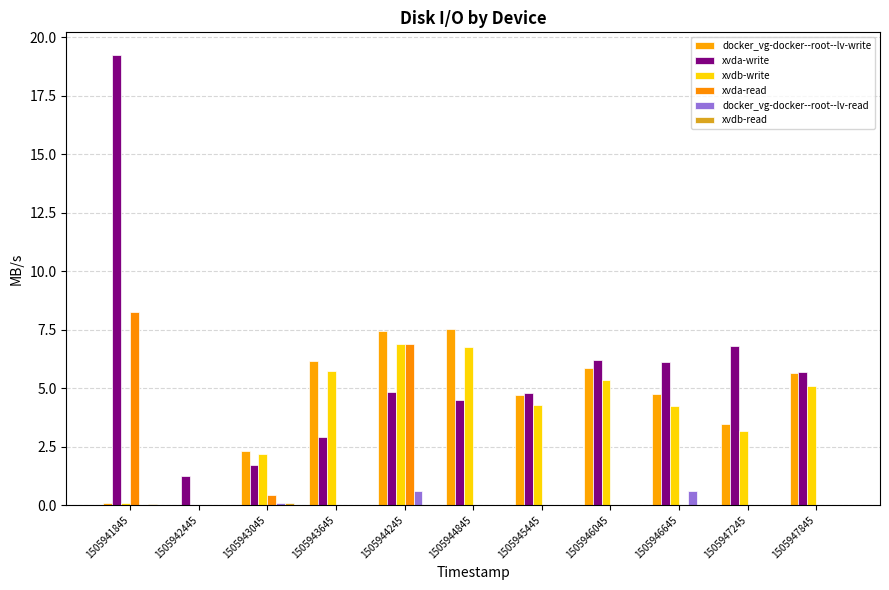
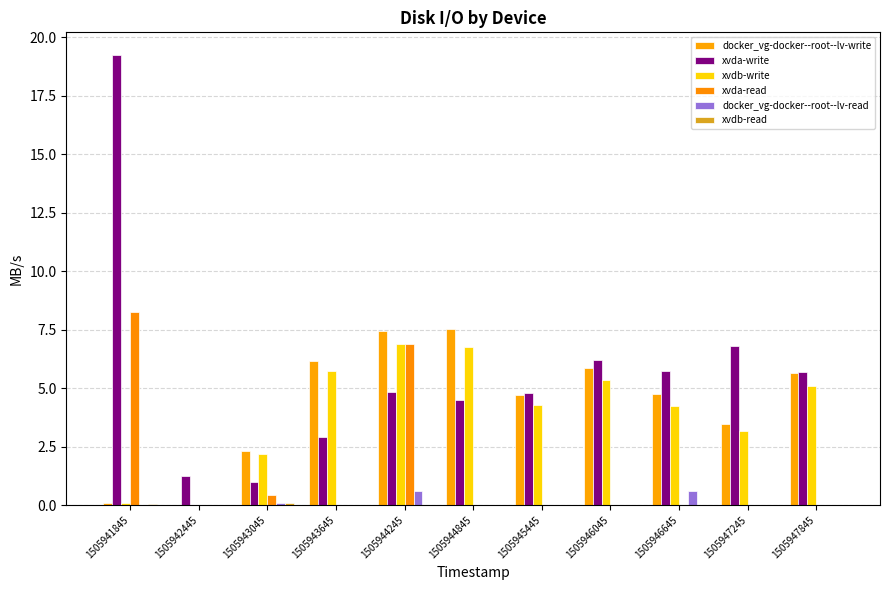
xvda-write, 1505943045: 1.7 -> 1.0
xvda-write, 1505946645: 6.1 -> 5.7
